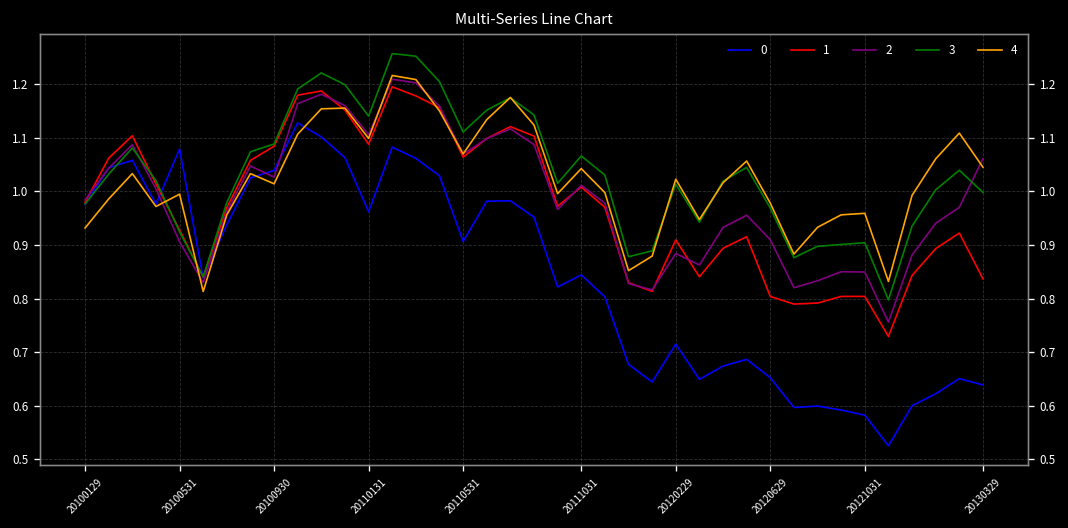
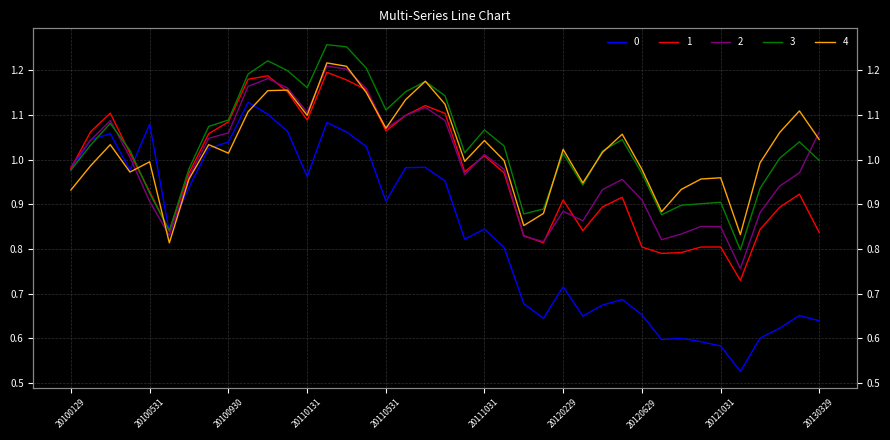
2, 20100930: 1.03 -> 1.06
3, 20110131: 1.14 -> 1.16
